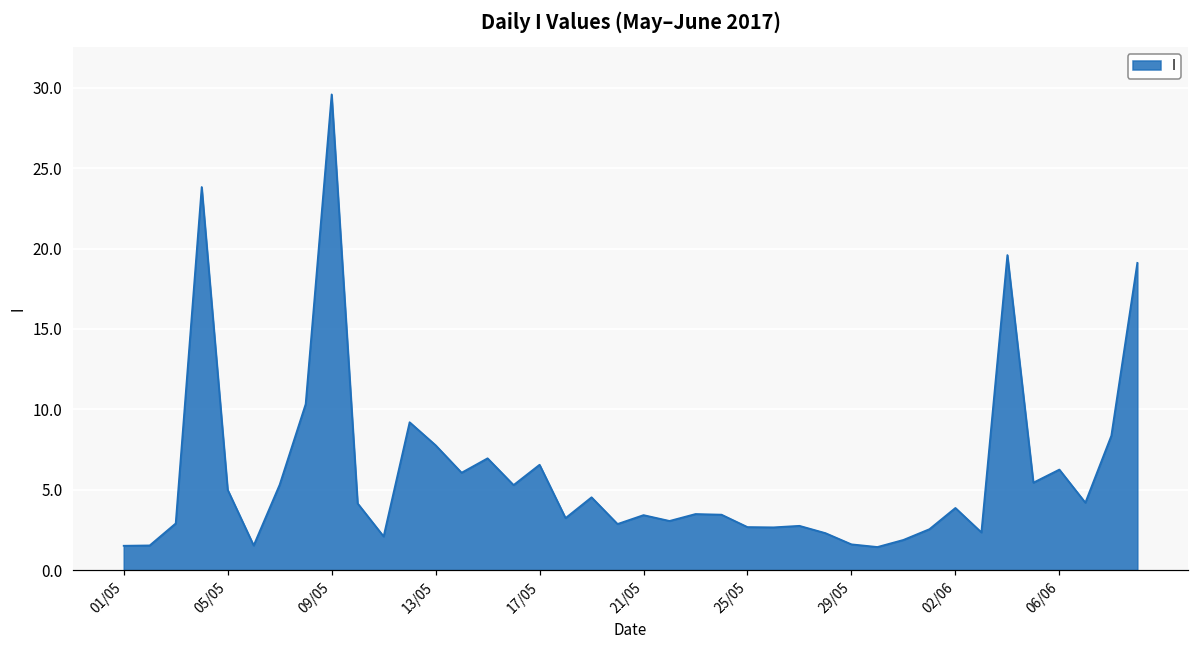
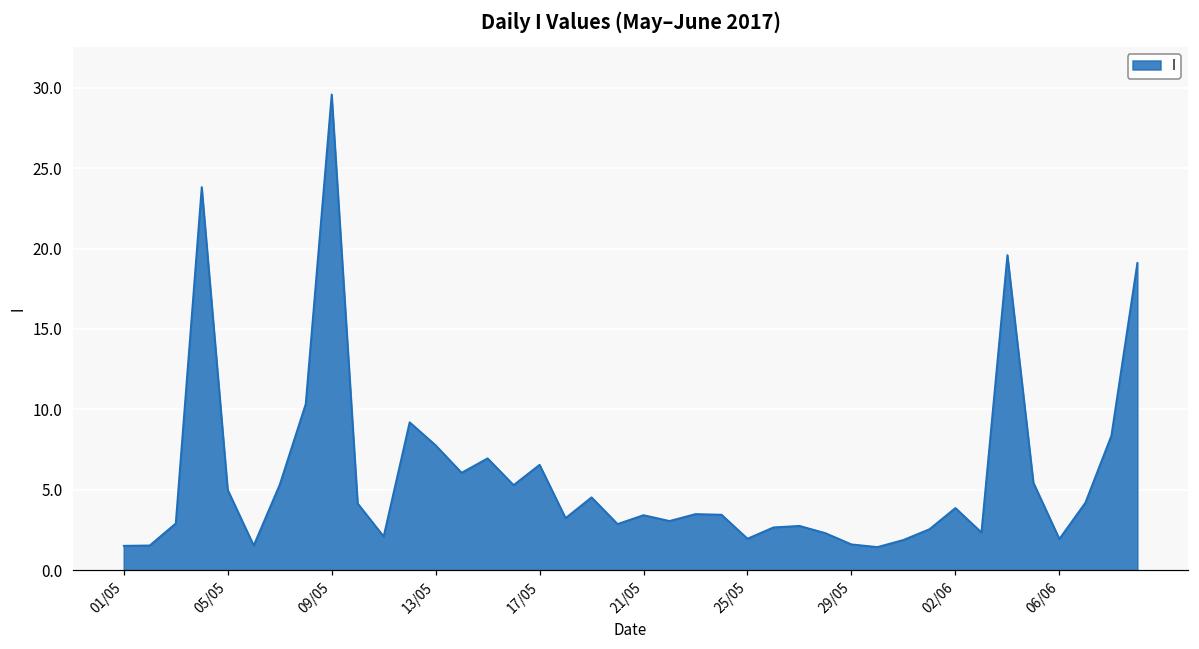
25/05: 2.7 -> 2.0
06/06: 6.3 -> 1.9
